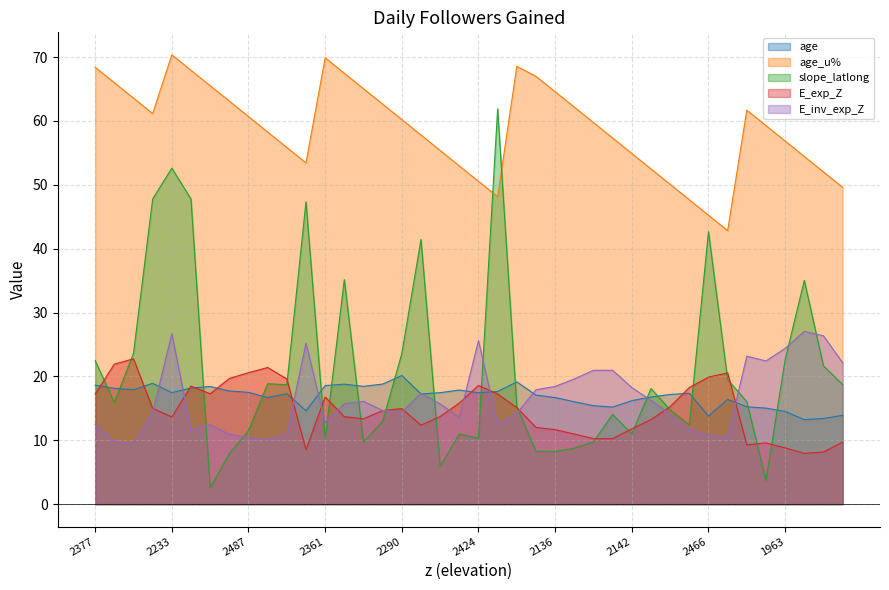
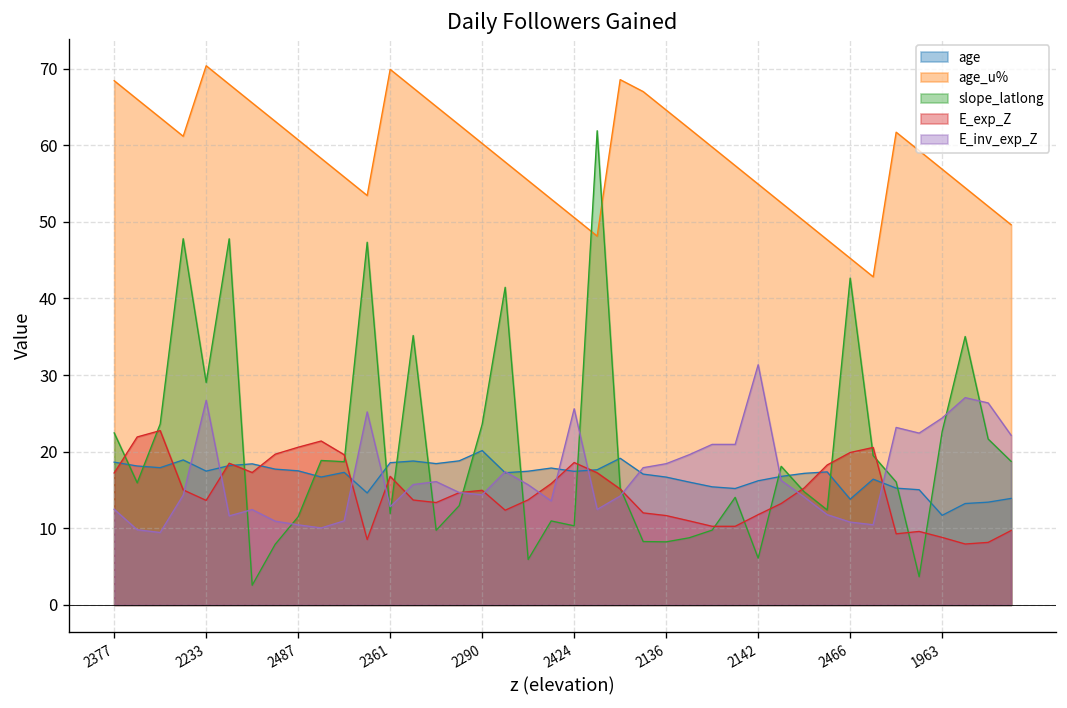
slope_latlong, 2233: 53 -> 29
slope_latlong, 2361: 10 -> 12
slope_latlong, 2142: 11 -> 6
E_inv_exp_Z, 2142: 18 -> 31
age, 1963: 15 -> 12
